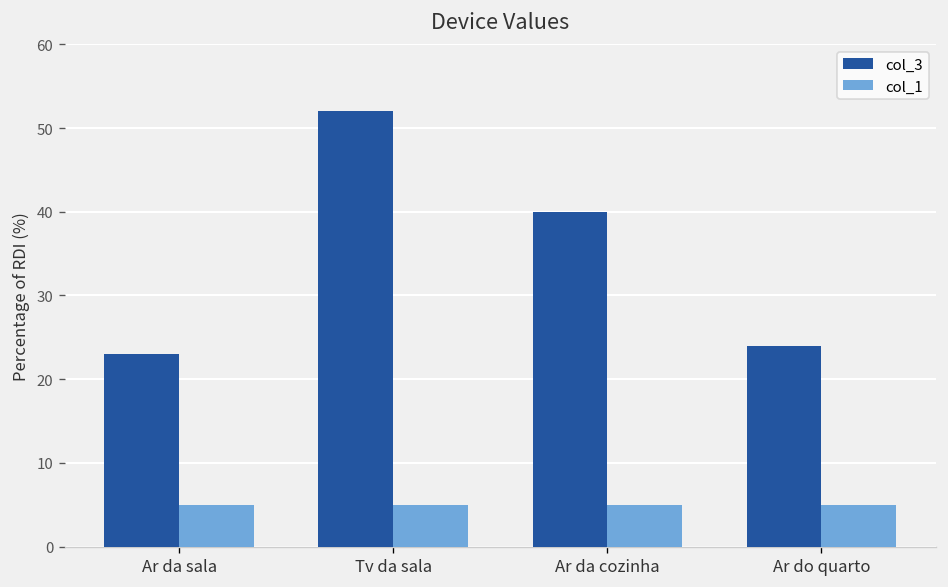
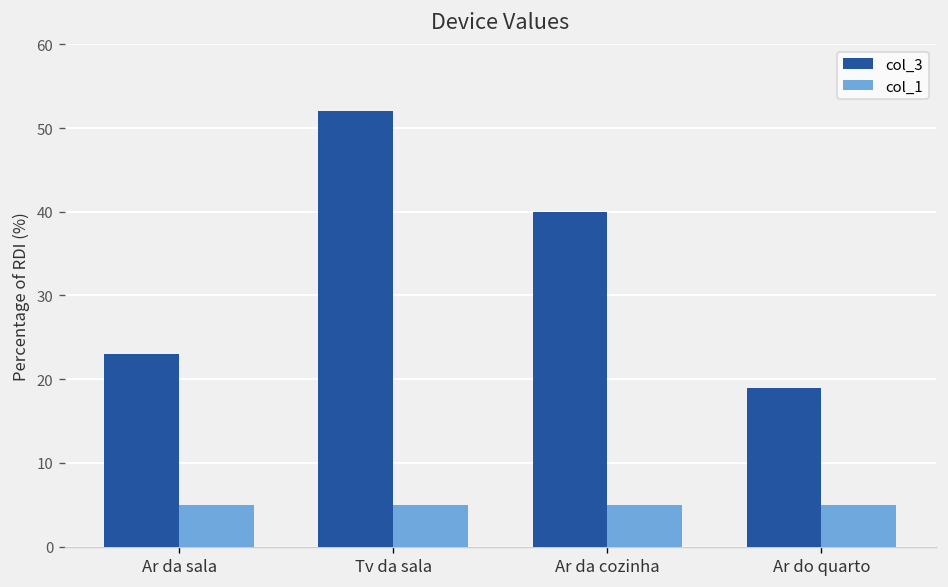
col_3, Ar do quarto: 24 -> 19
